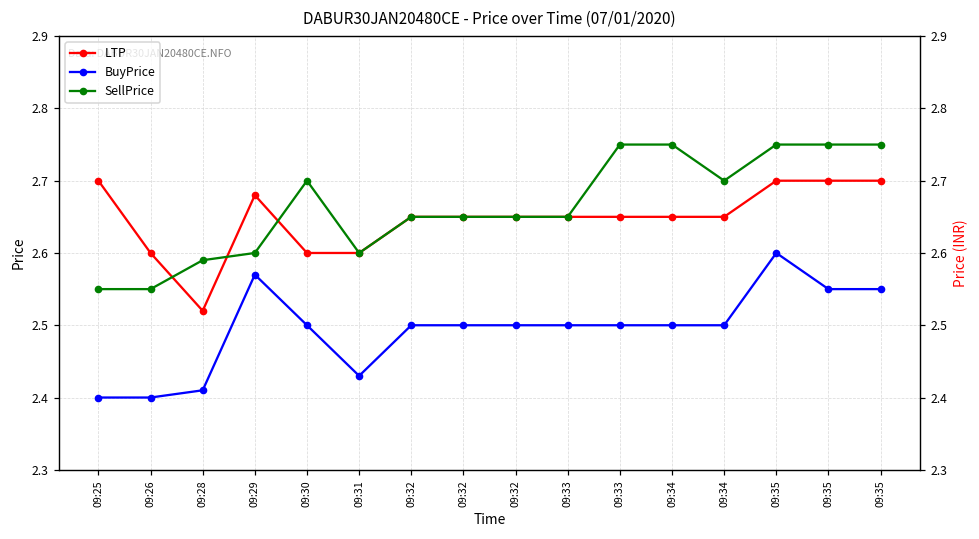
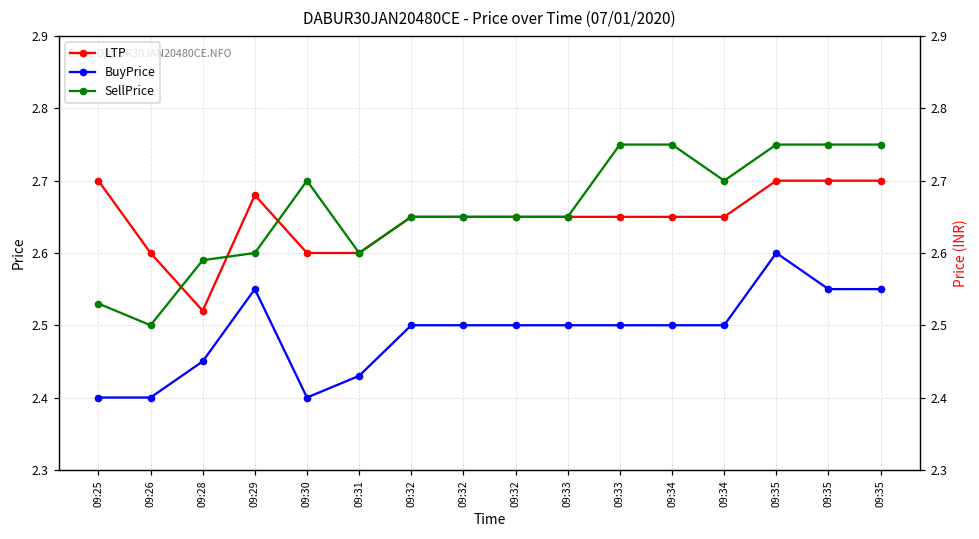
SellPrice, 09:25: 2.55 -> 2.53
SellPrice, 09:26: 2.55 -> 2.50
BuyPrice, 09:28: 2.41 -> 2.45
BuyPrice, 09:29: 2.57 -> 2.55
BuyPrice, 09:30: 2.5 -> 2.4
